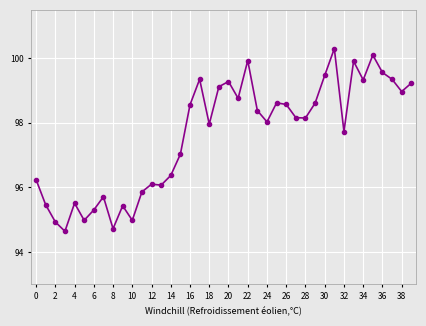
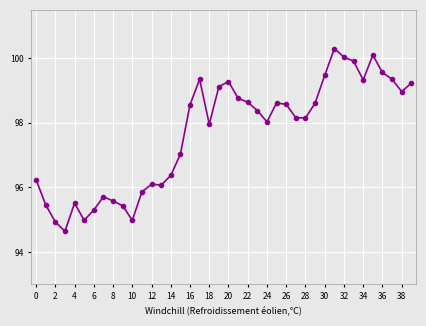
8: 94.7 -> 95.6
22: 99.9 -> 98.6
32: 97.7 -> 100.0
